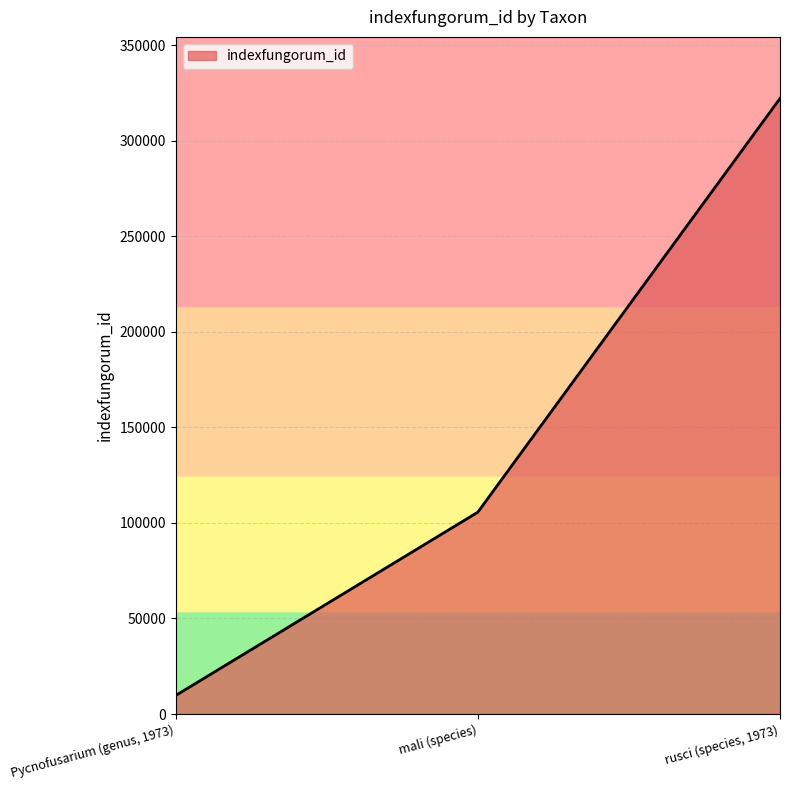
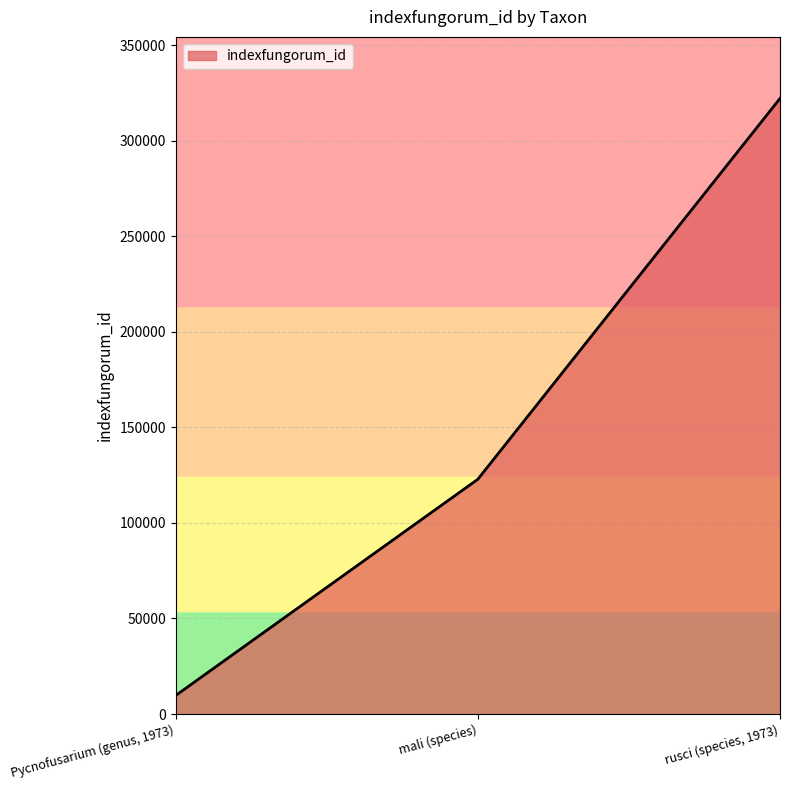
mali (species): 106000 -> 123000
